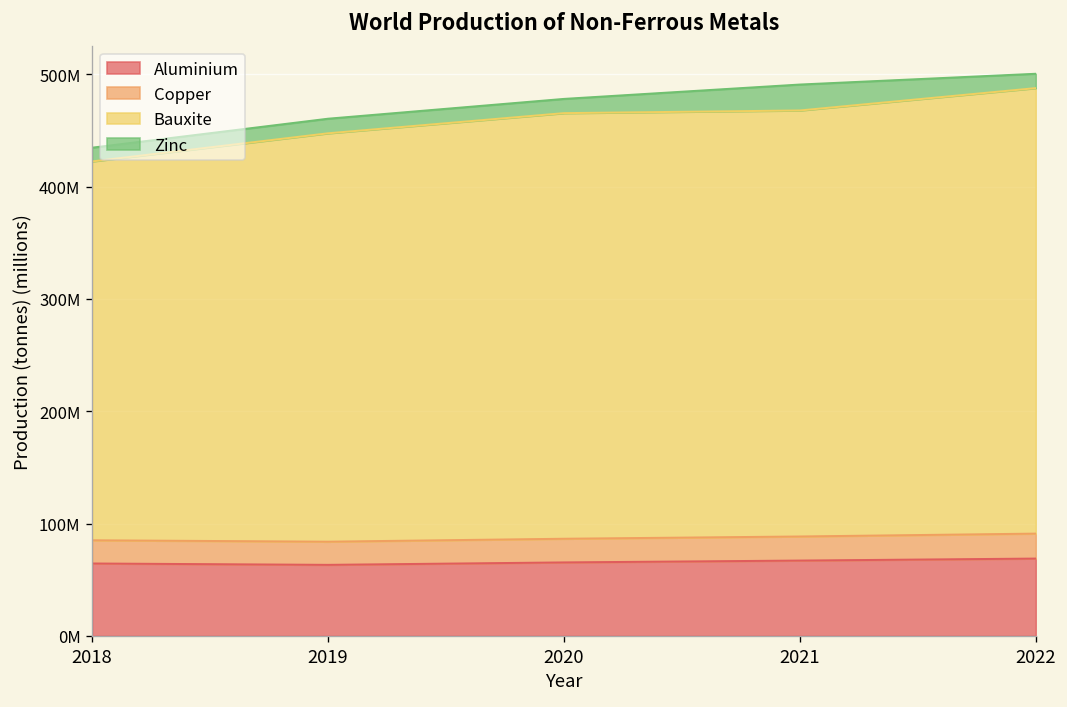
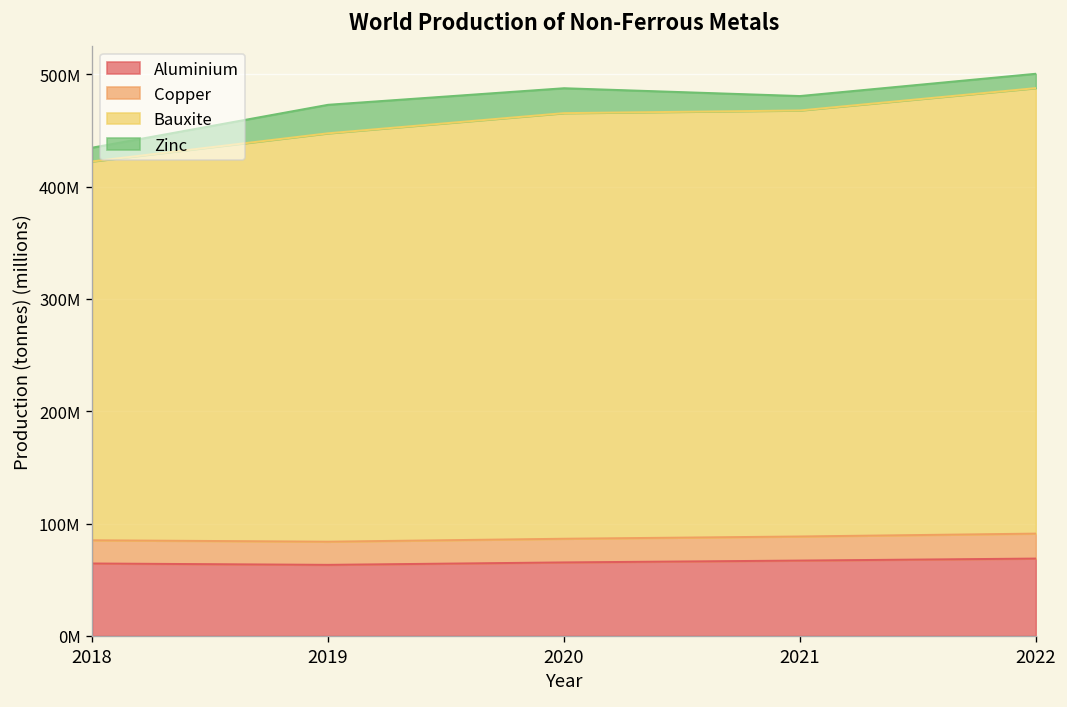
Zinc, 2019: 10000000 -> 30000000
Zinc, 2020: 10000000 -> 20000000
Zinc, 2021: 20000000 -> 10000000
